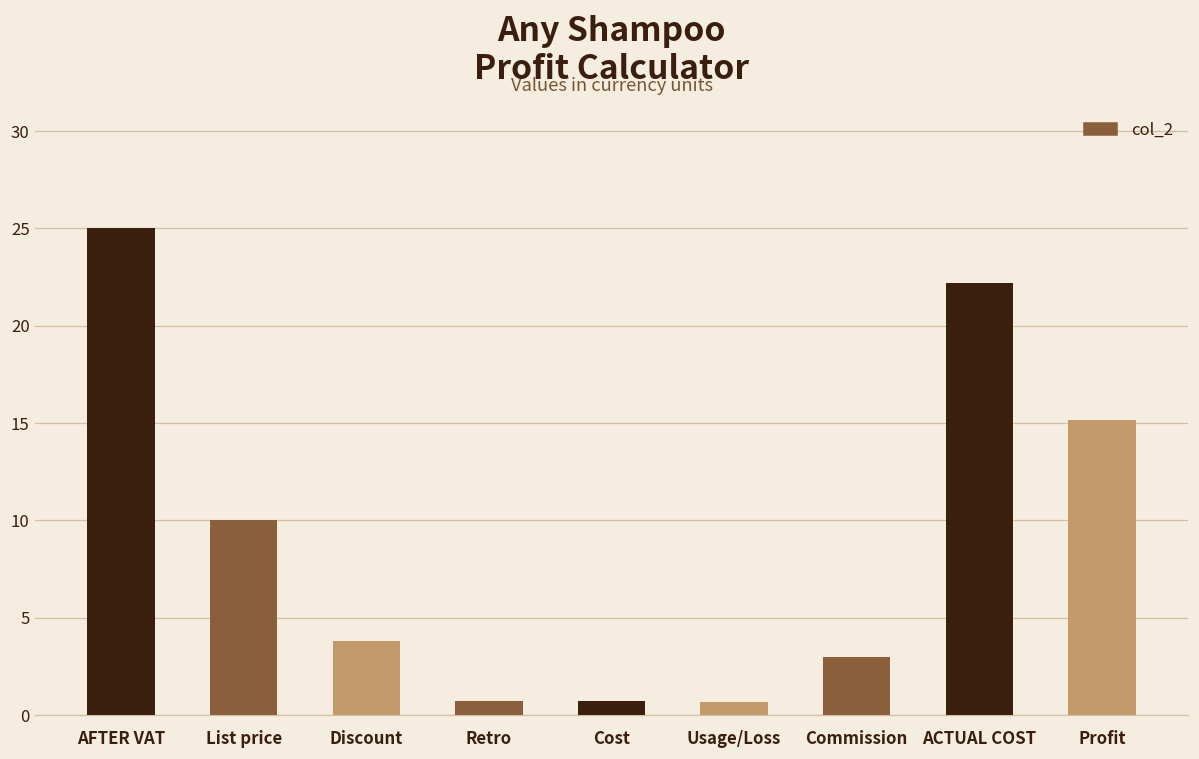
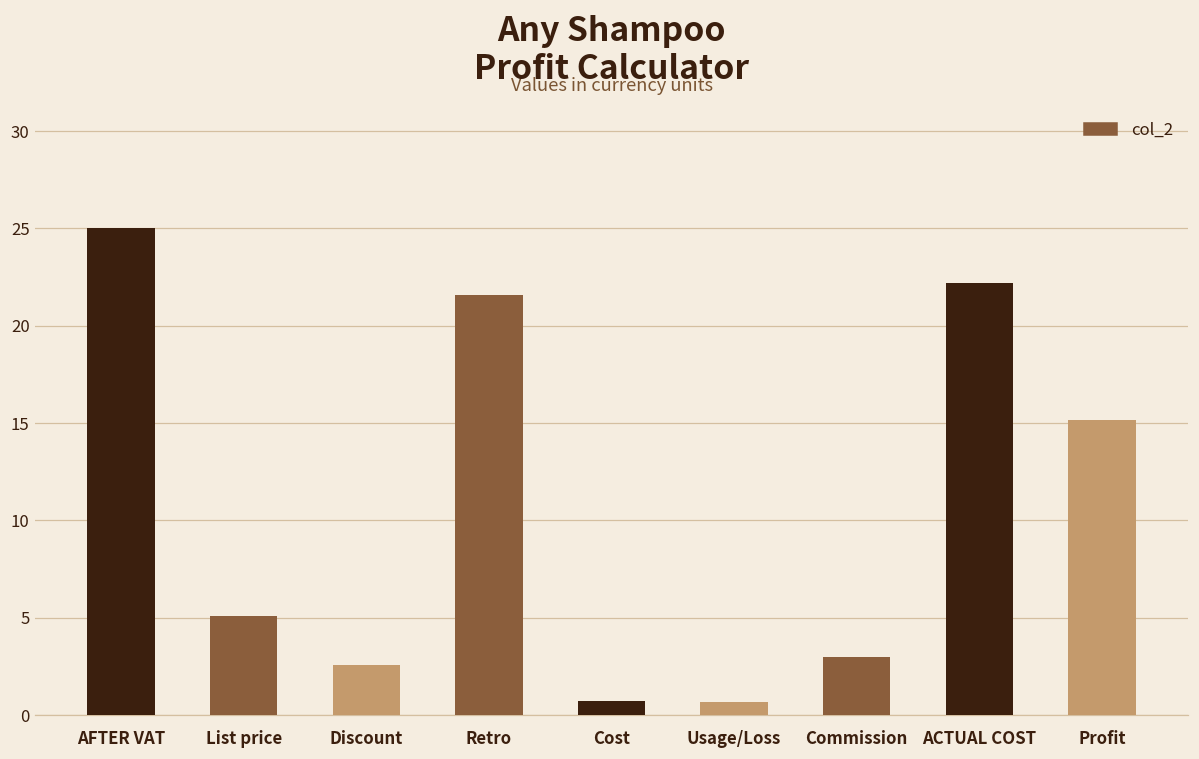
List price: 10.0 -> 5.1
Discount: 3.8 -> 2.6
Retro: 0.7 -> 21.6
